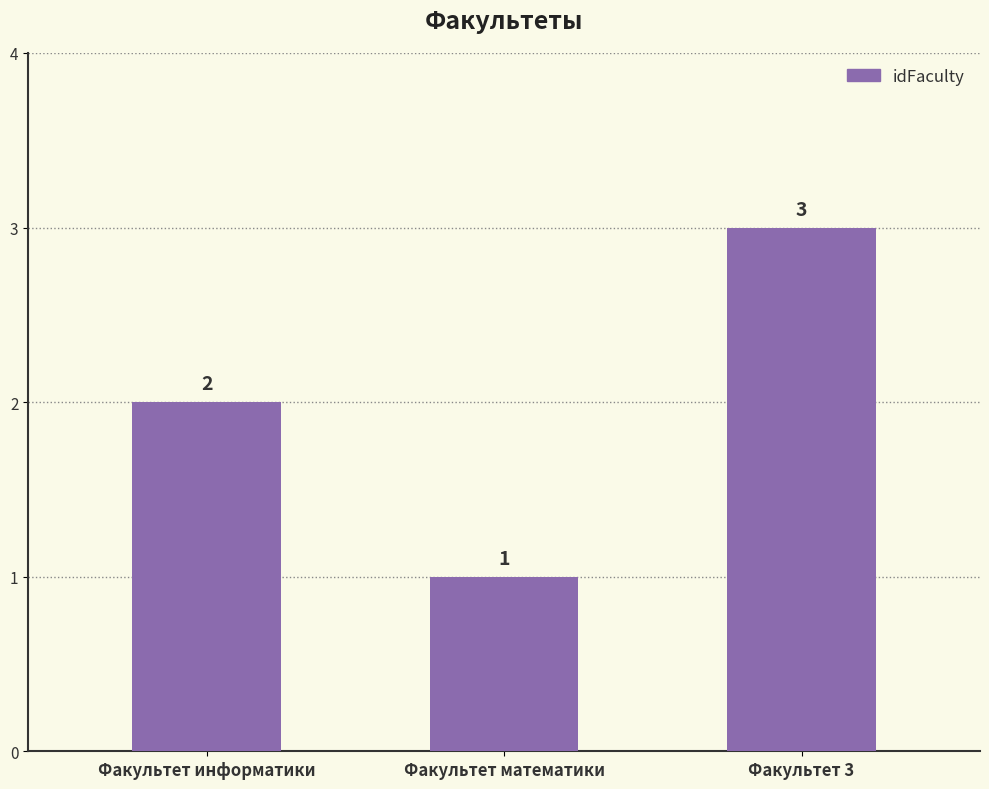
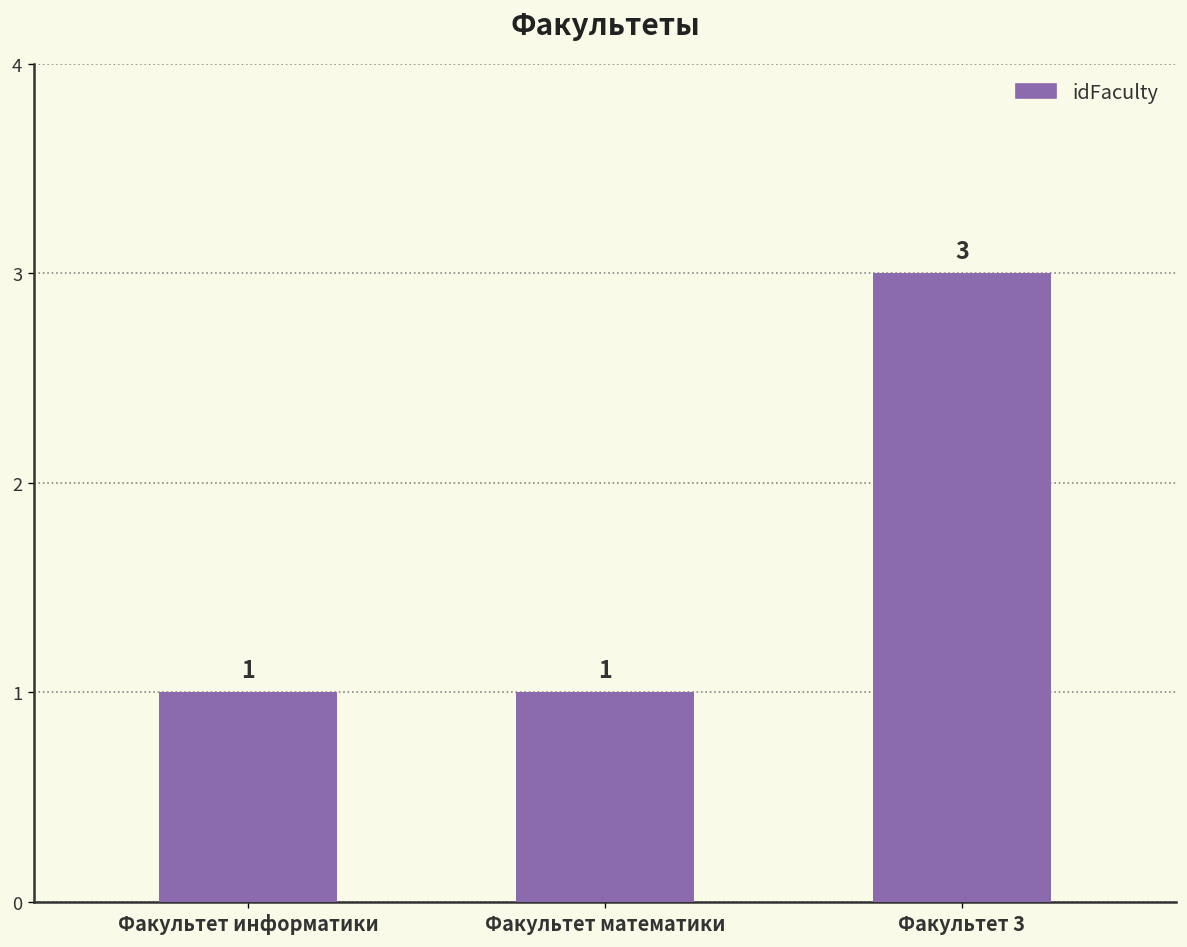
Факультет информатики: 2 -> 1
